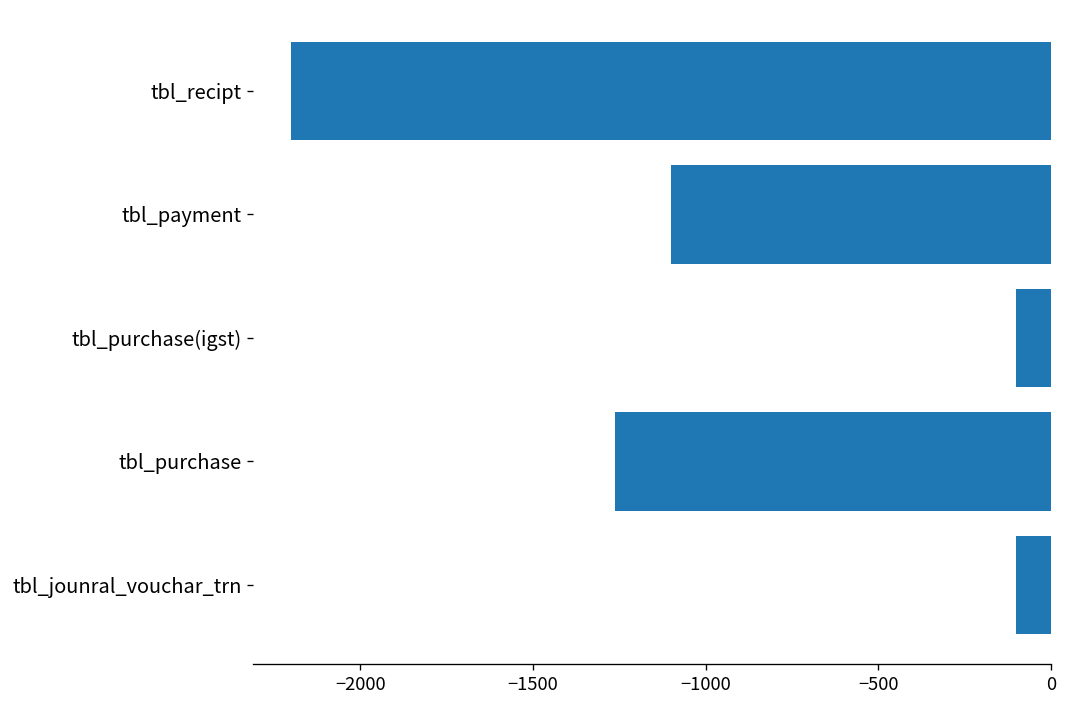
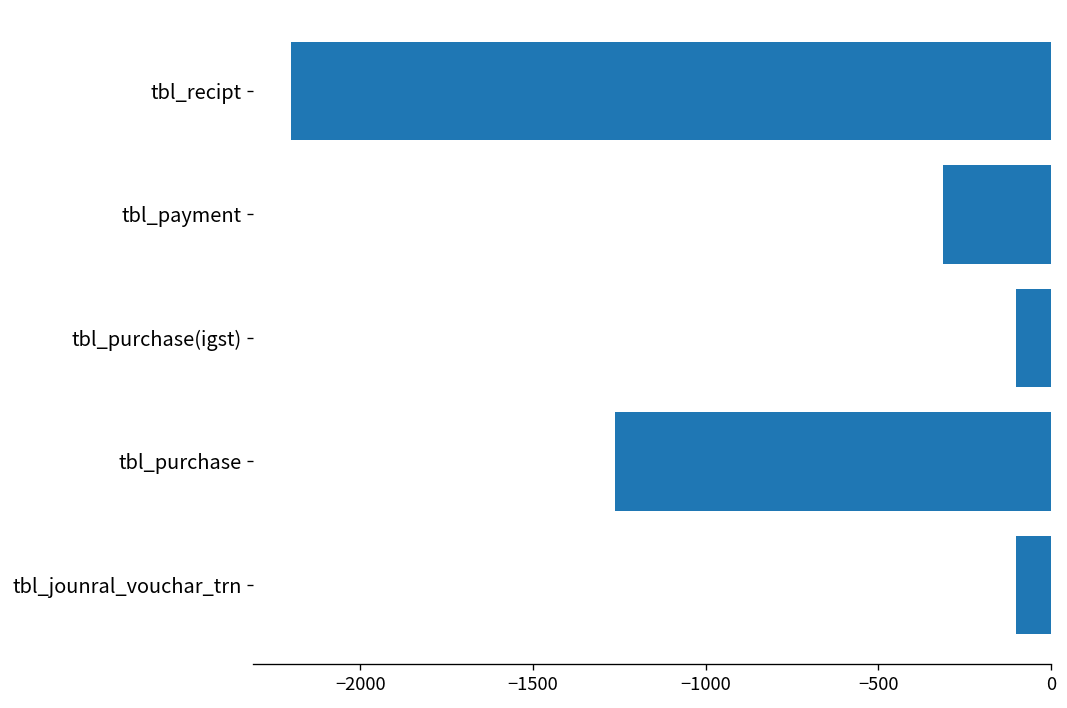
tbl_payment: -1100 -> -310
